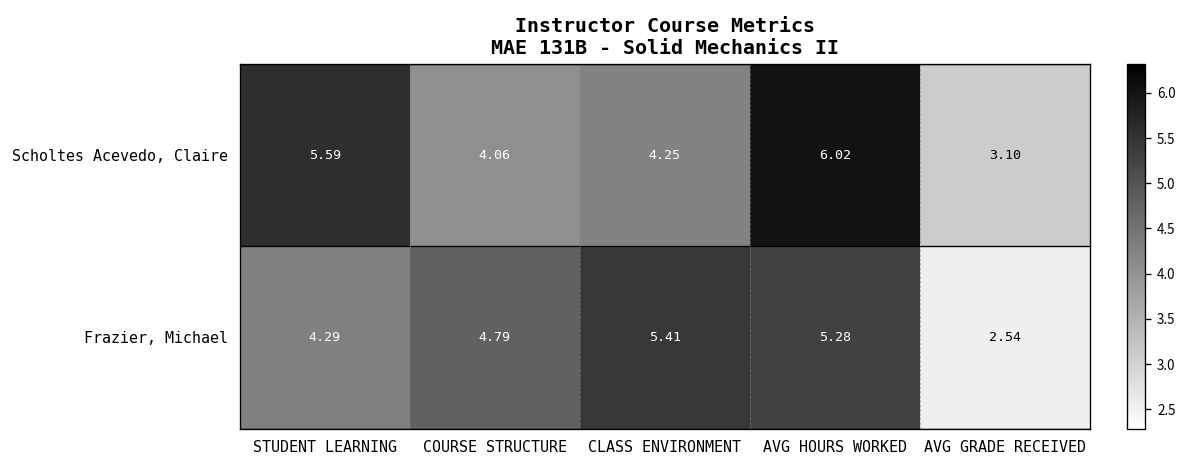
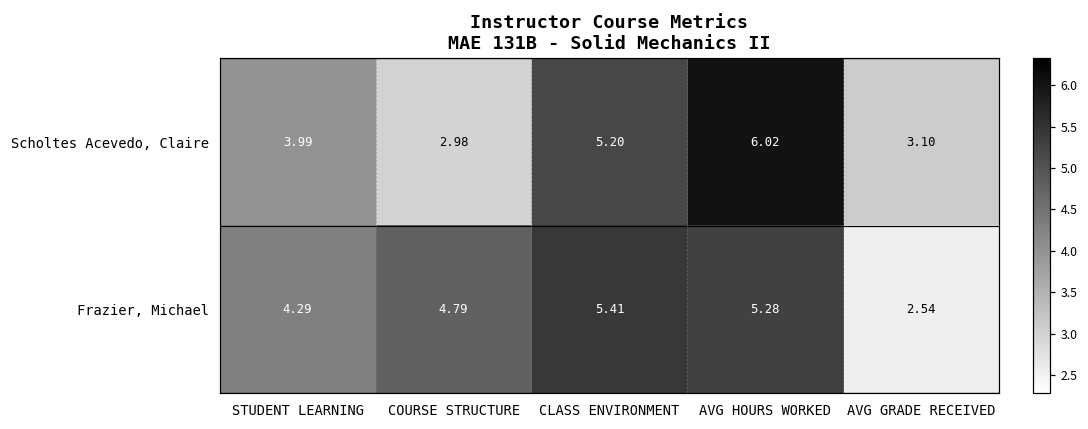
Scholtes Acevedo, Claire, STUDENT LEARNING: 5.59 -> 3.99
Scholtes Acevedo, Claire, COURSE STRUCTURE: 4.06 -> 2.98
Scholtes Acevedo, Claire, CLASS ENVIRONMENT: 4.25 -> 5.20
